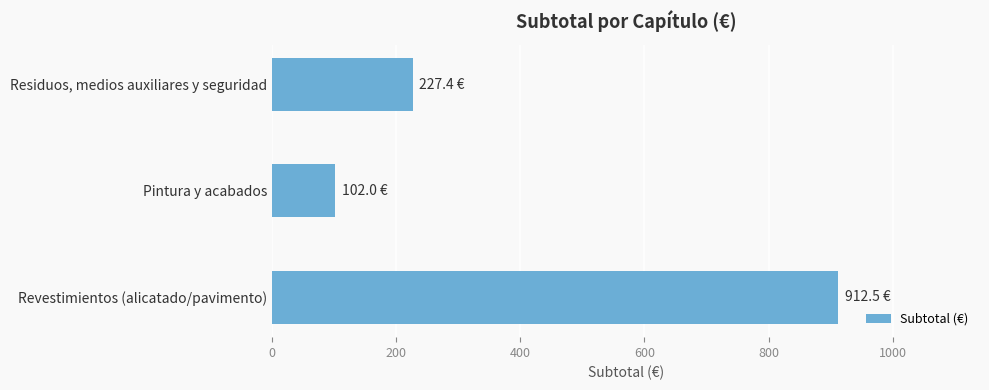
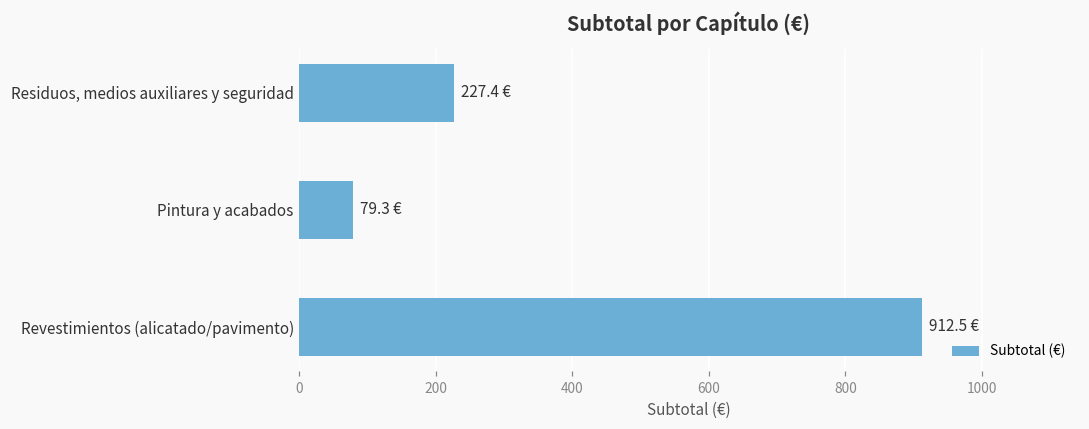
Pintura y acabados: 102.0 -> 79.3
